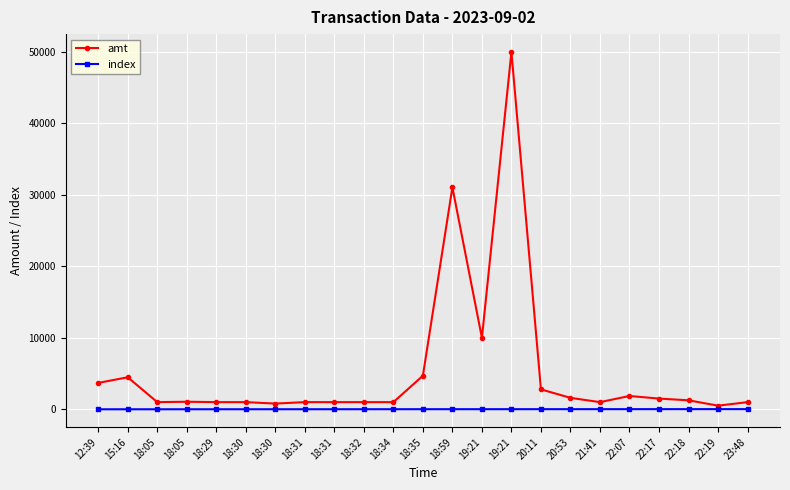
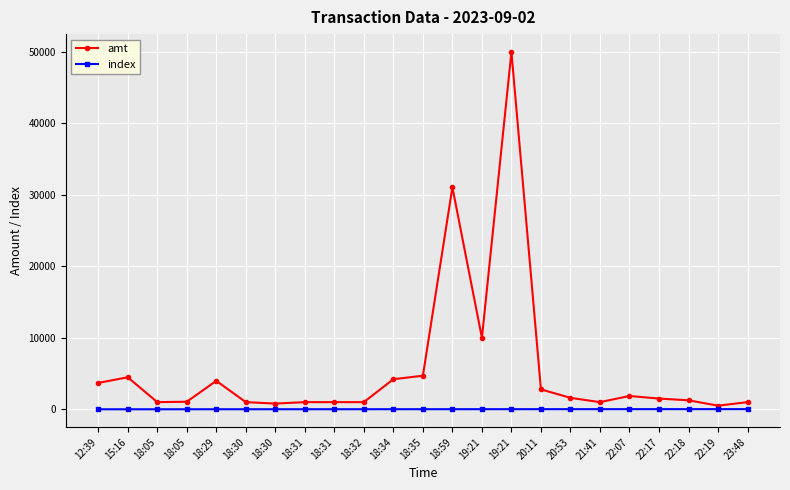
amt, 18:29: 1000 -> 4000
amt, 18:34: 1000 -> 4000
